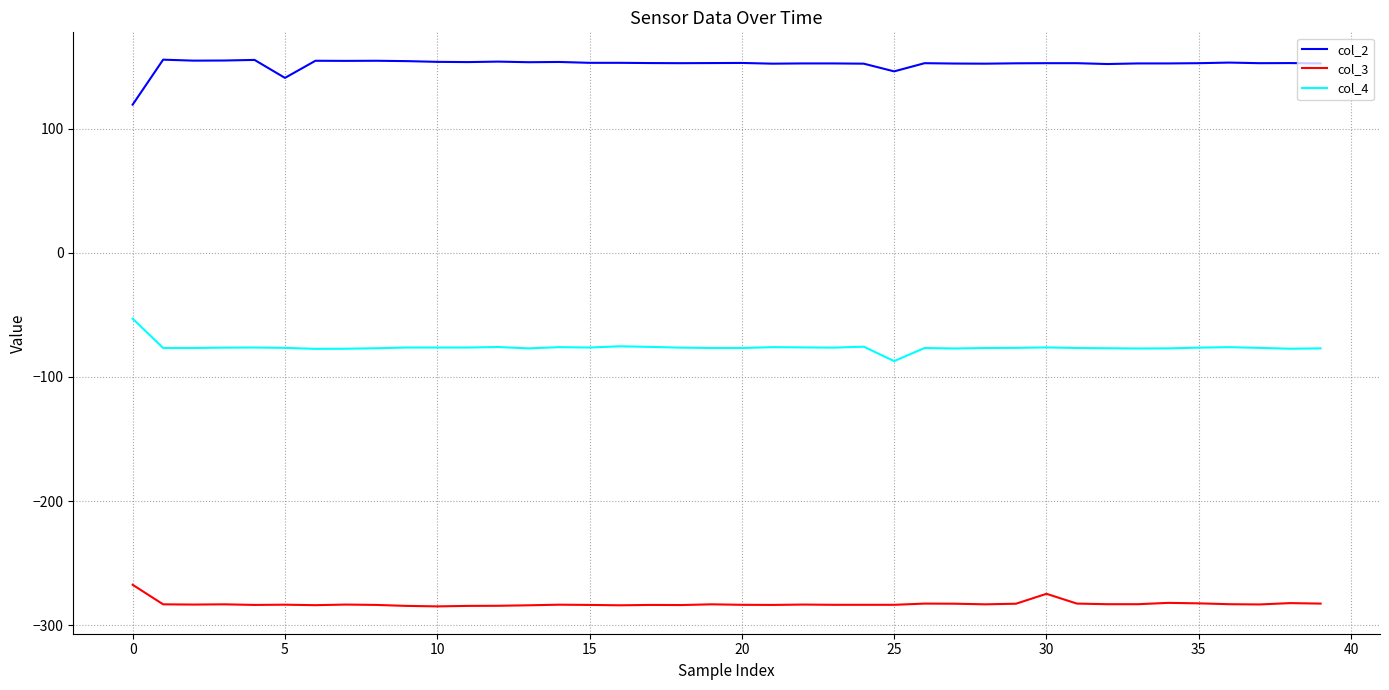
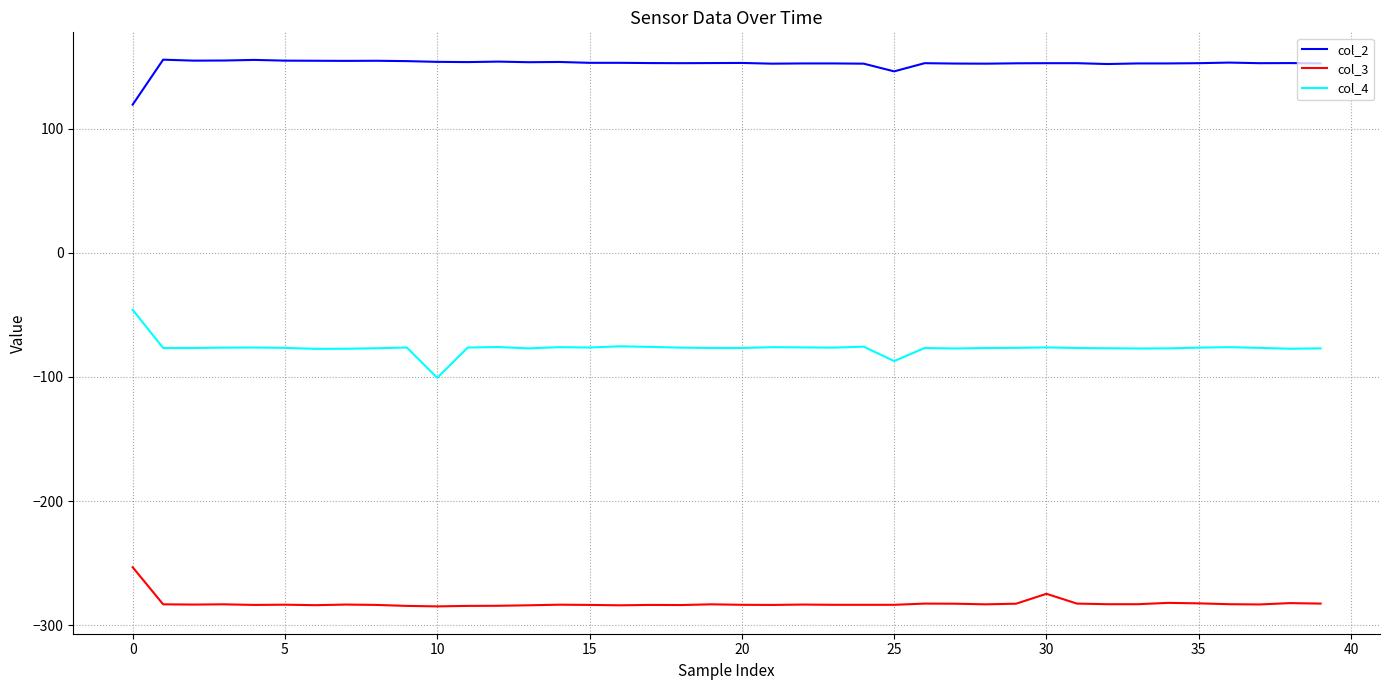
col_3, 0: -267 -> -253
col_4, 0: -53 -> -46
col_2, 5: 141 -> 155
col_4, 10: -76 -> -101
